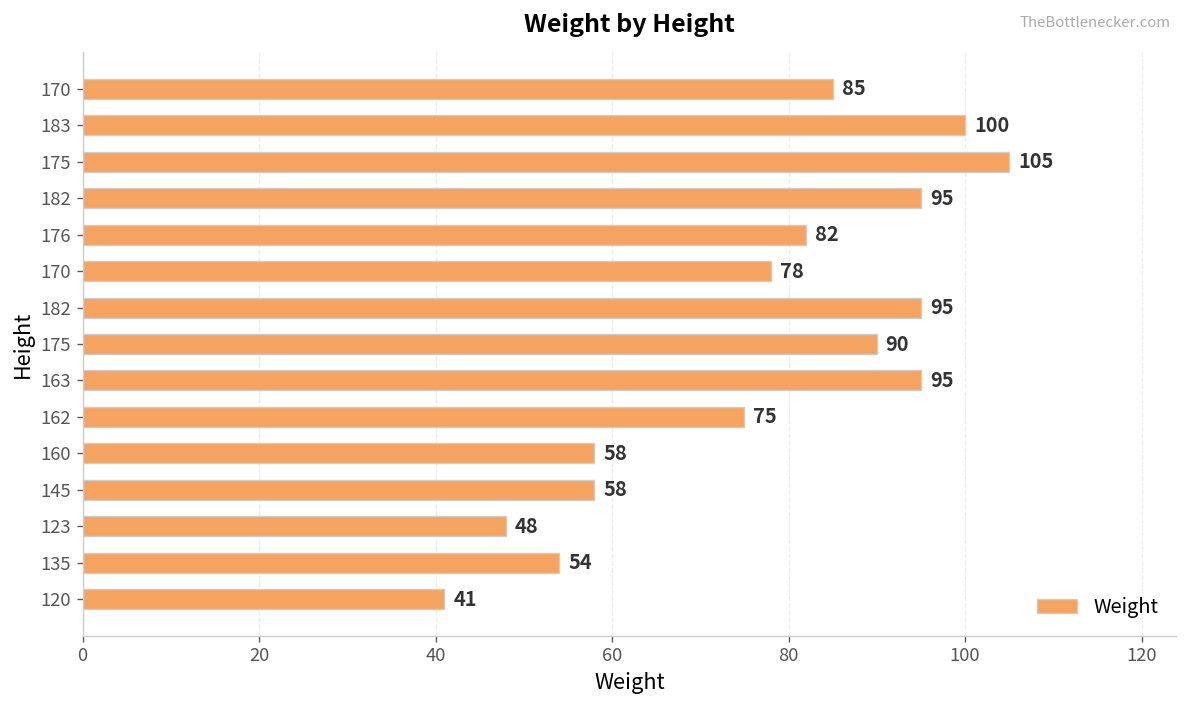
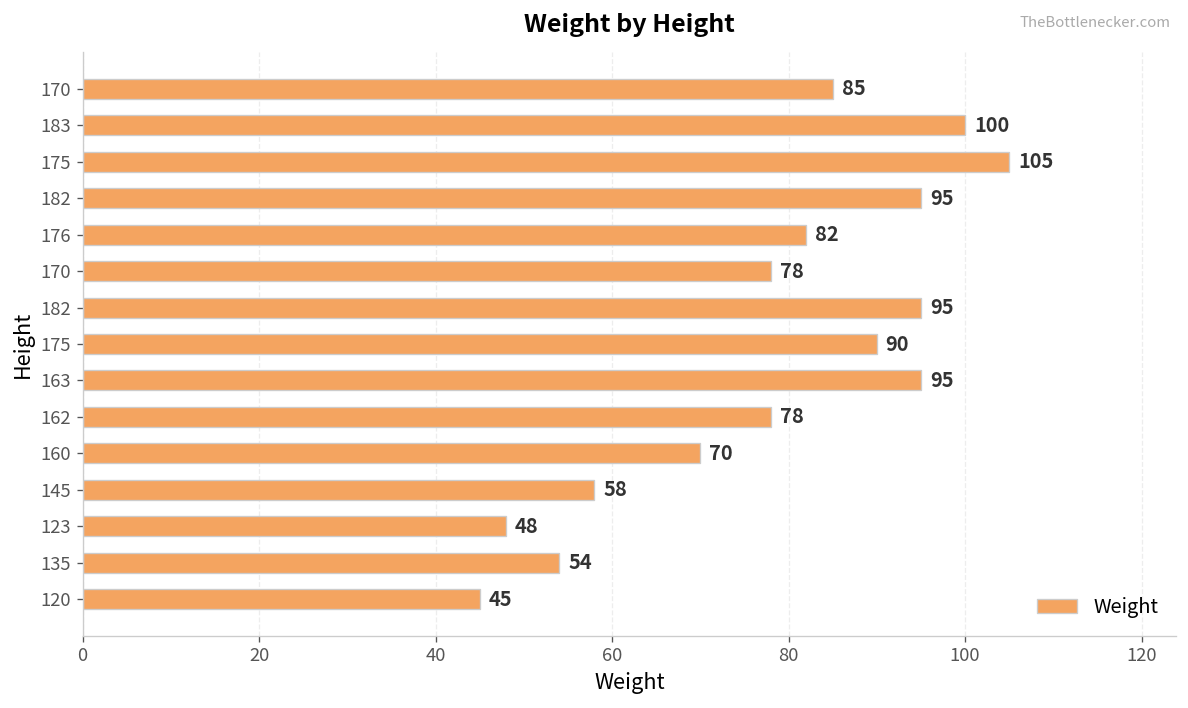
162: 75 -> 78
160: 58 -> 70
120: 41 -> 45
